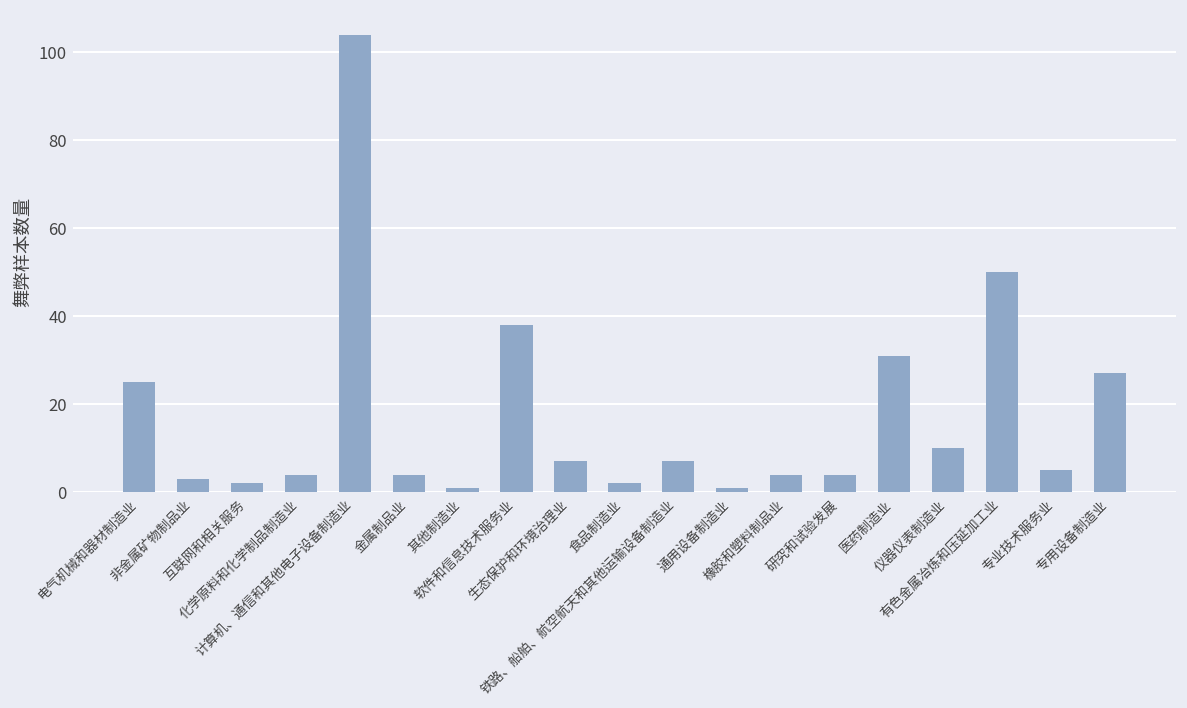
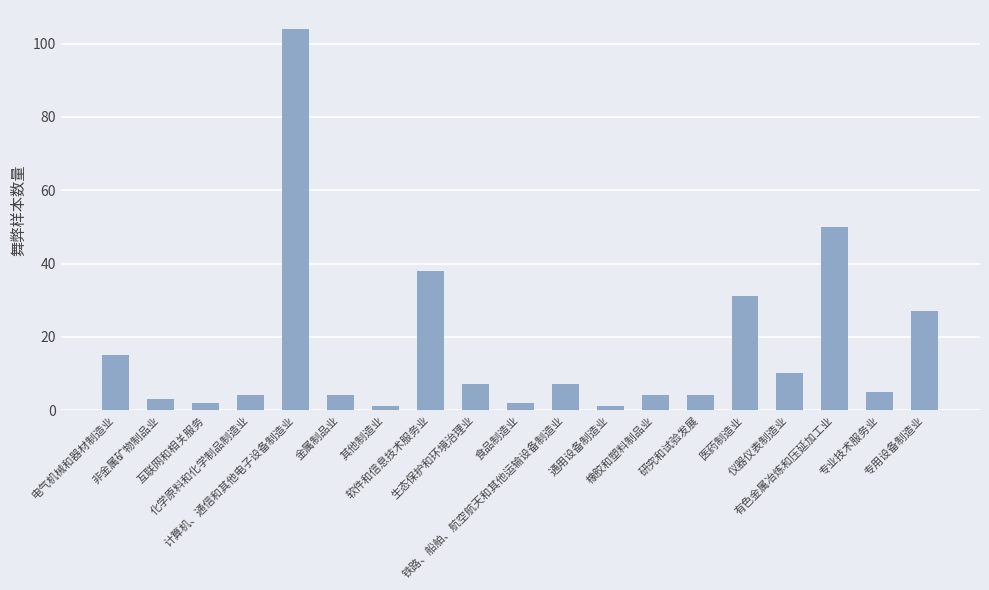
电气机械和器材制造业: 25 -> 15
